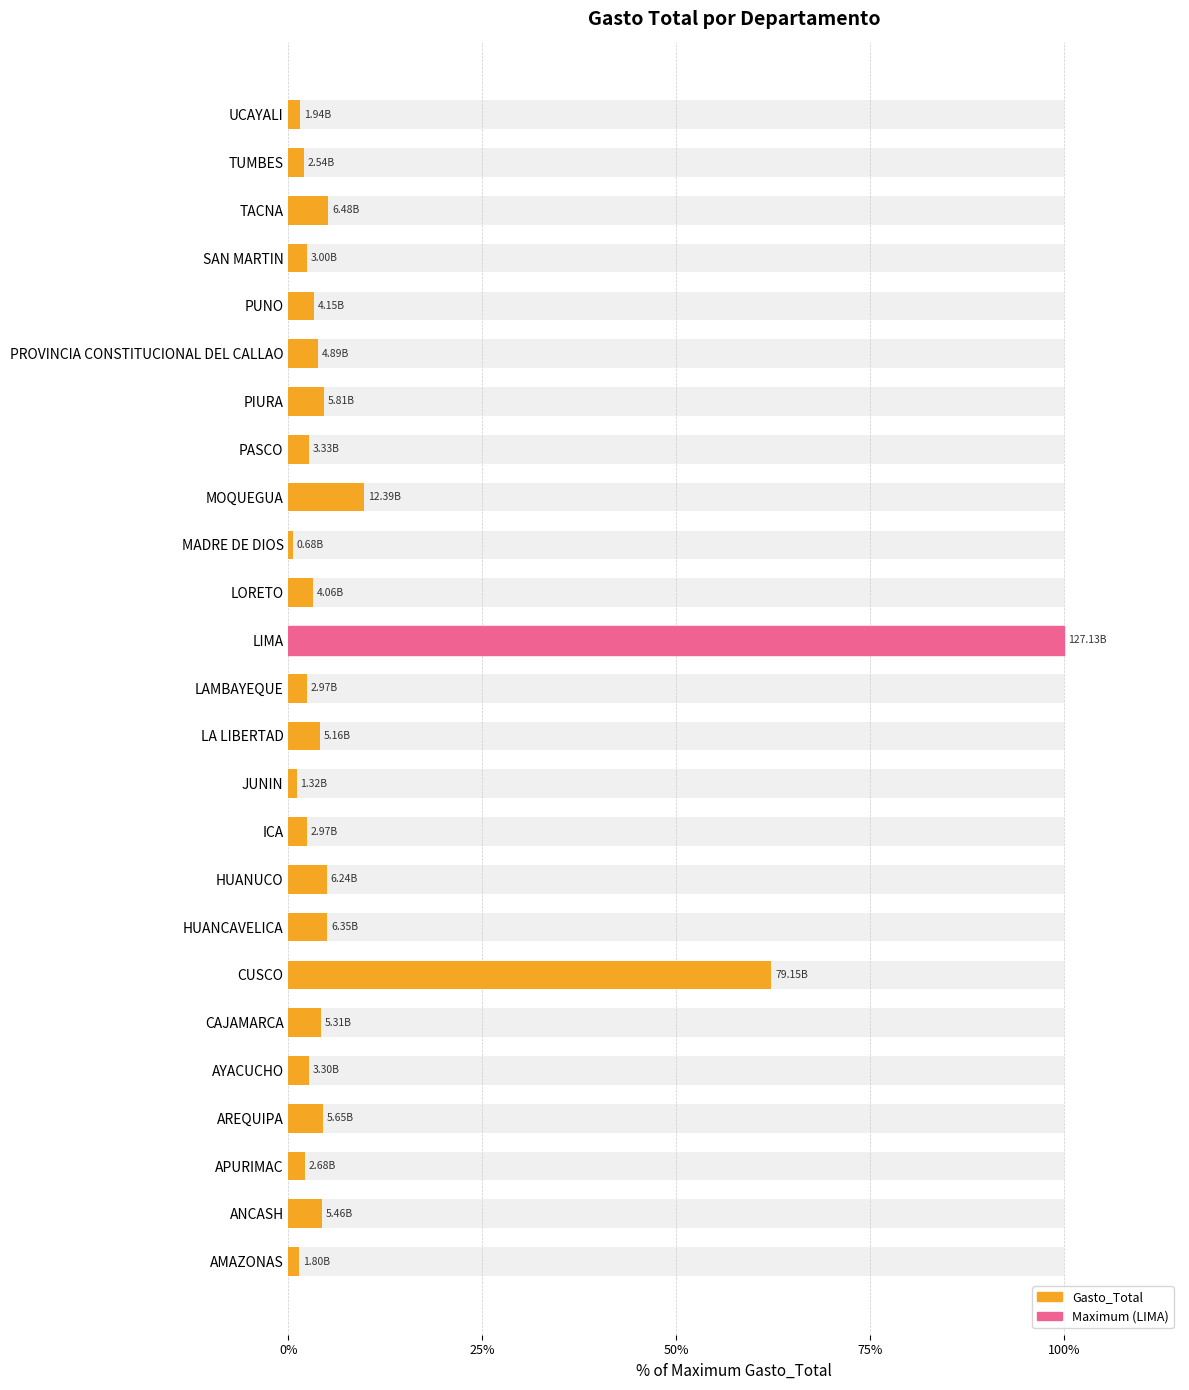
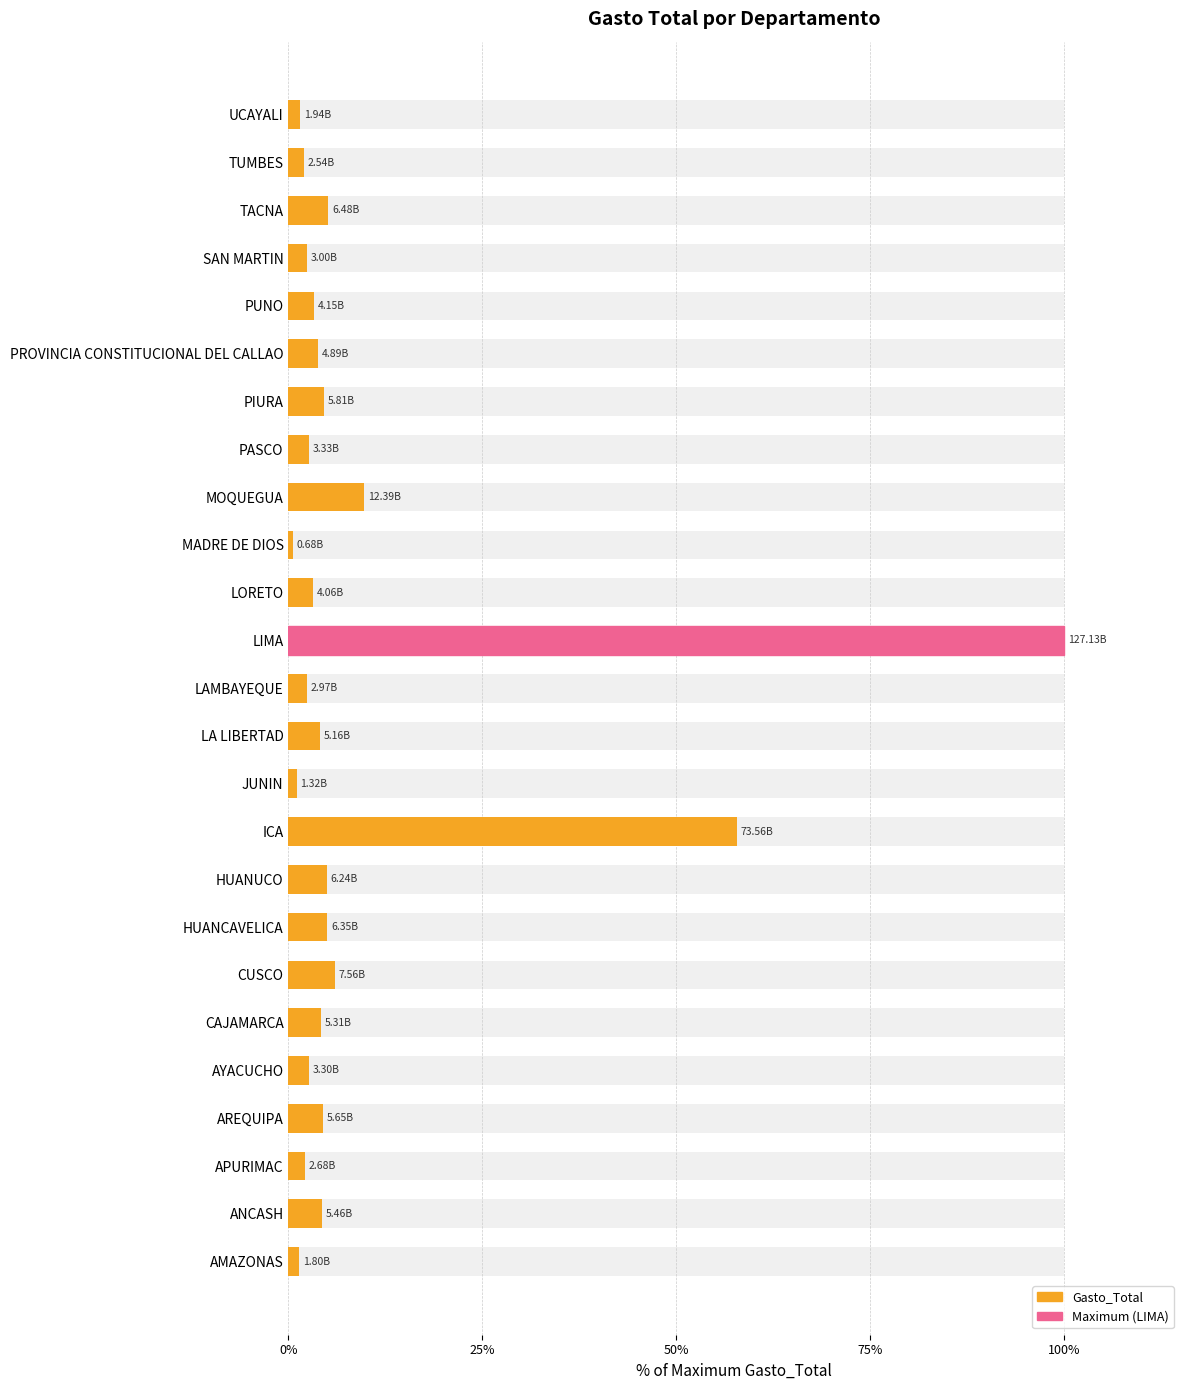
Gasto_Total, ICA: 2.97B -> 73.56B
Gasto_Total, CUSCO: 79.15B -> 7.56B
